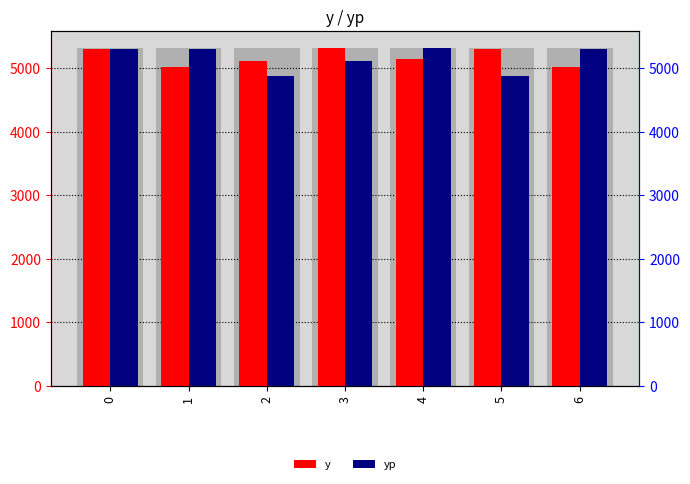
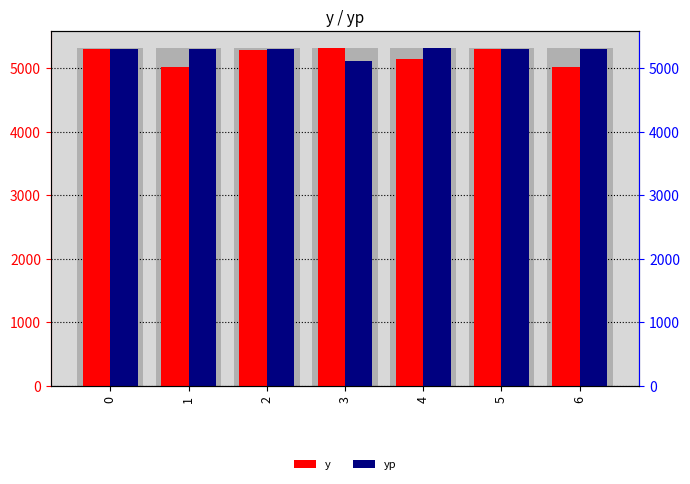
y, 2: 5100 -> 5300
yp, 2: 4900 -> 5300
yp, 5: 4900 -> 5300
